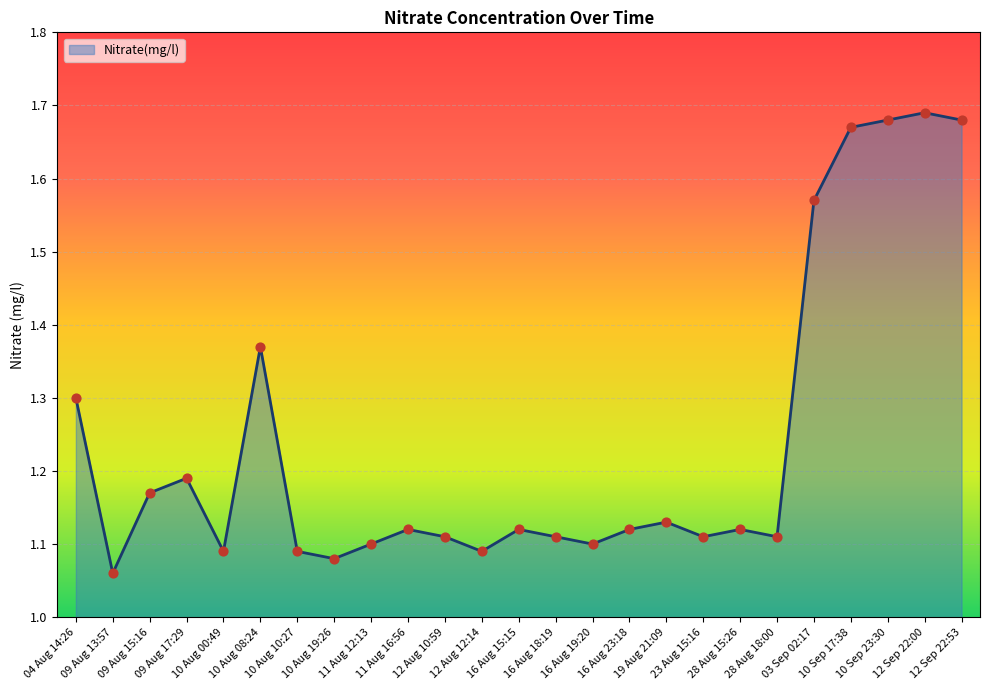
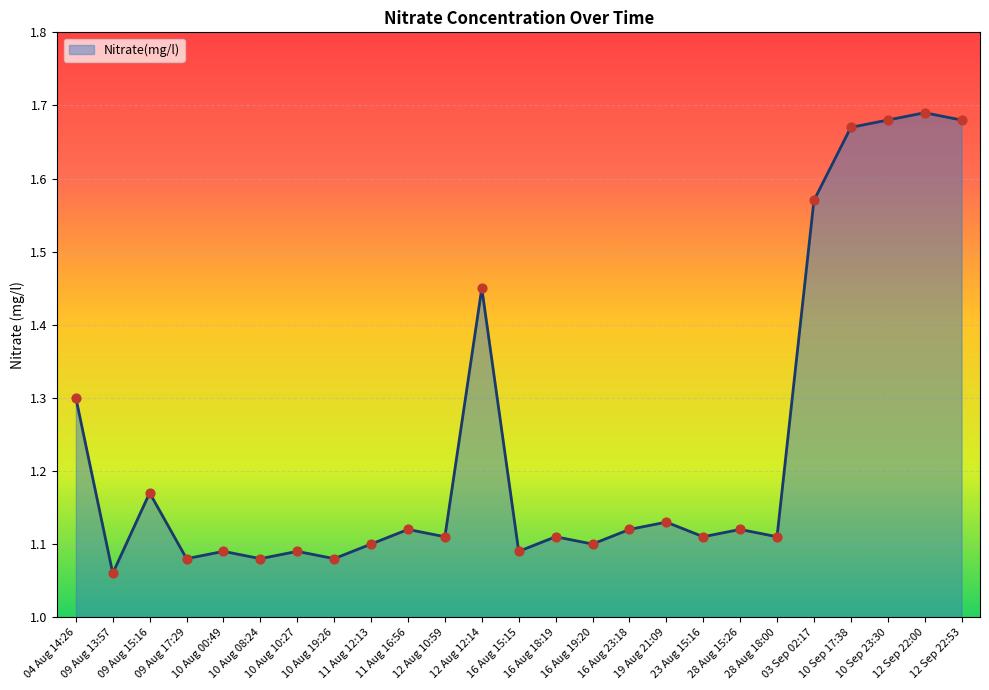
09 Aug 17:29: 1.19 -> 1.08
10 Aug 08:24: 1.37 -> 1.08
12 Aug 12:14: 1.09 -> 1.45
16 Aug 15:15: 1.12 -> 1.09
